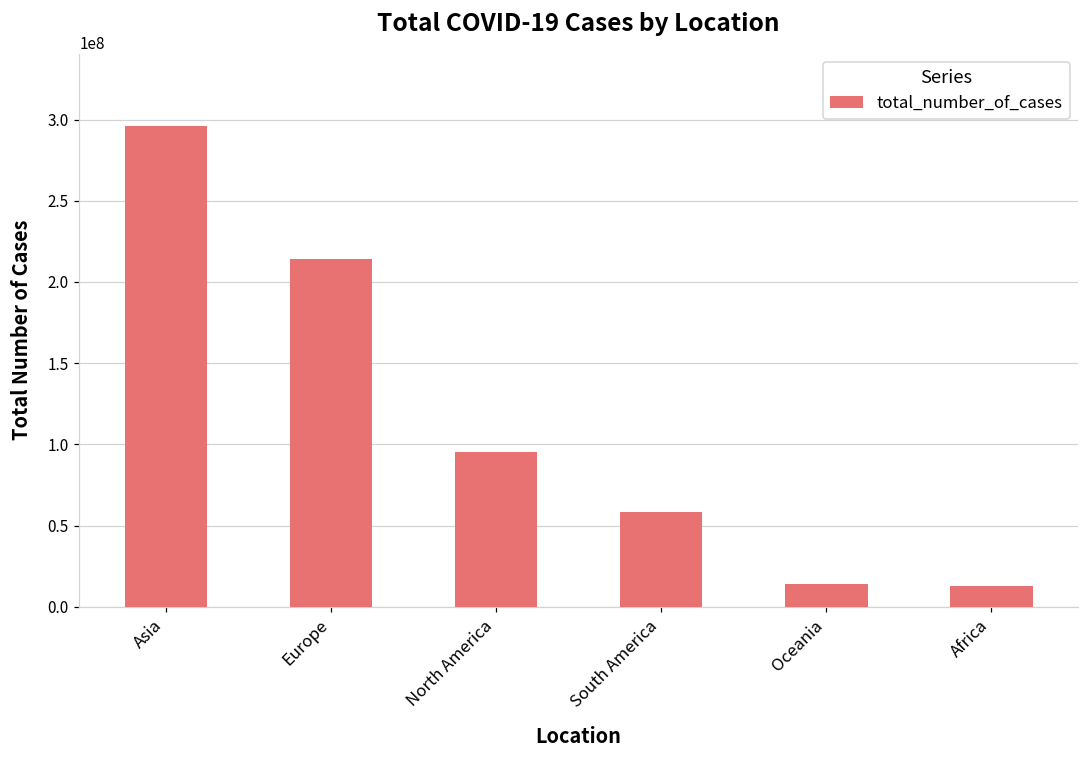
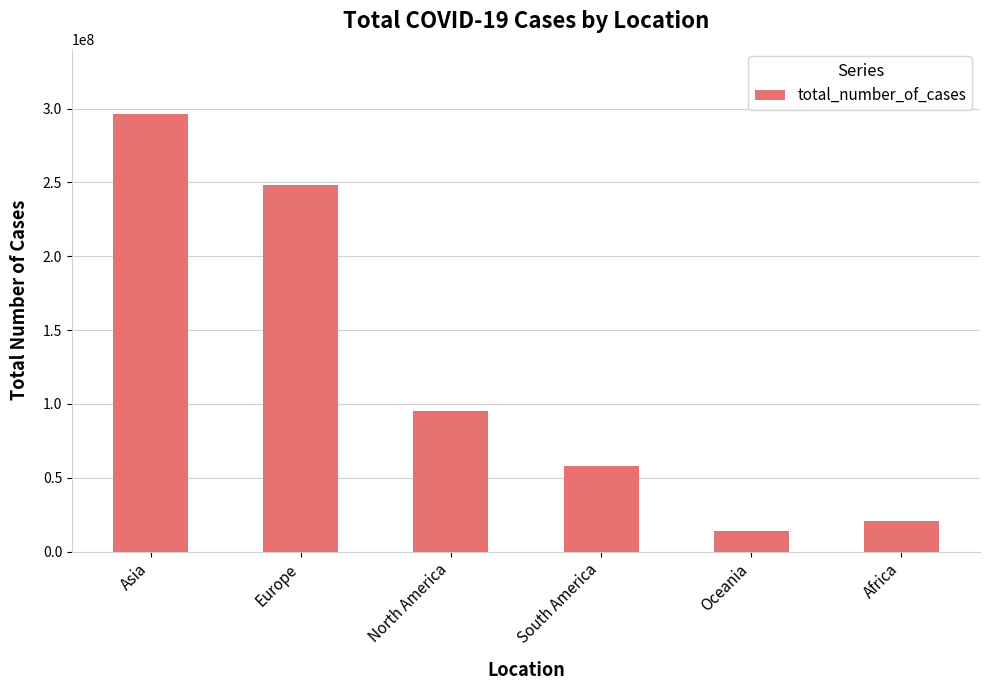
Europe: 214000000 -> 249000000
Africa: 13000000 -> 21000000
